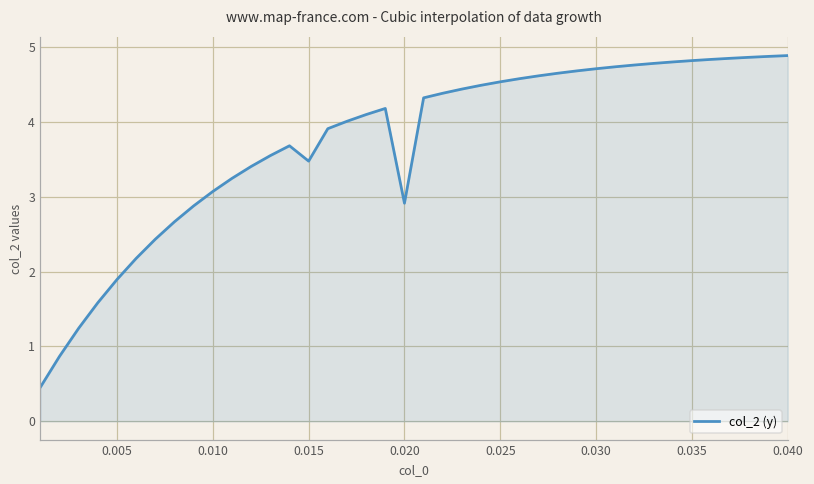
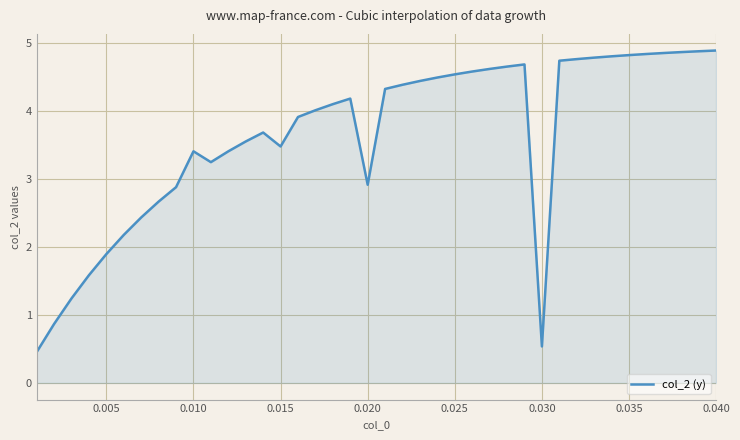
0.010: 3.1 -> 3.4
0.030: 4.7 -> 0.5
